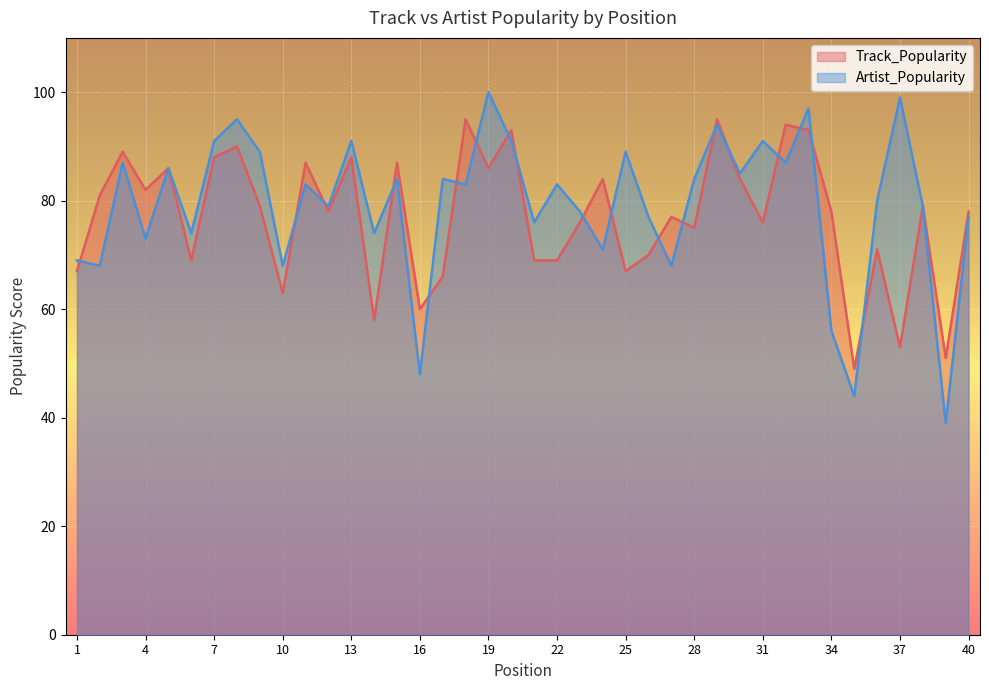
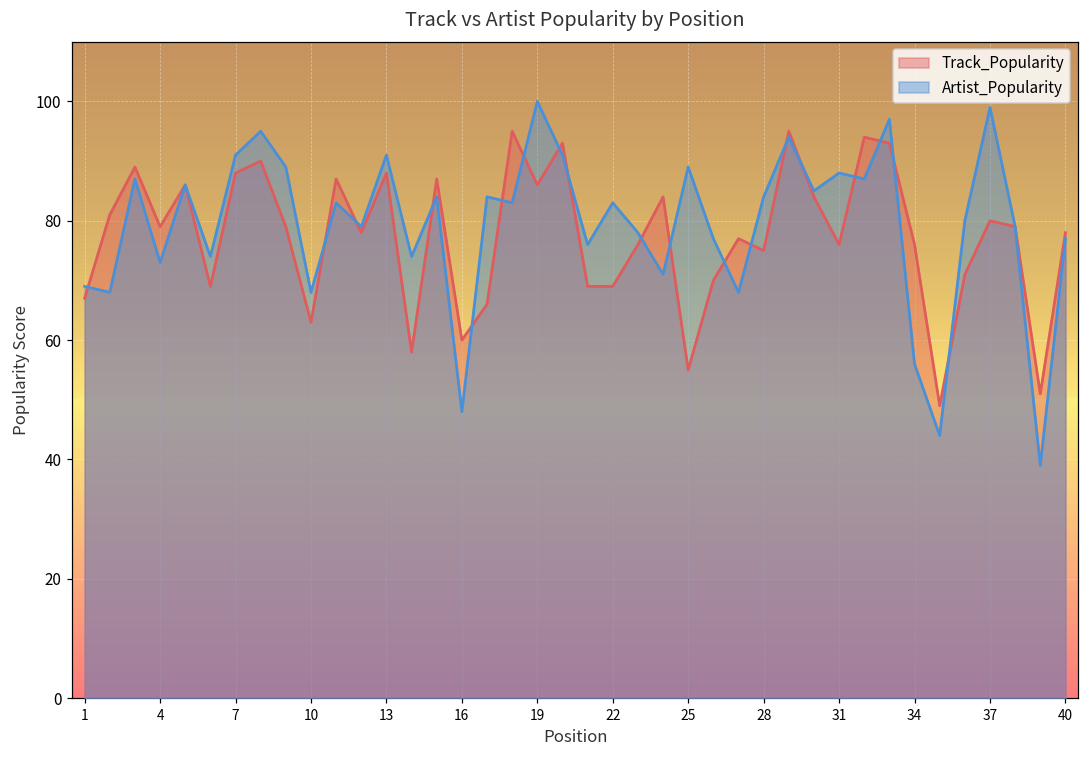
Track_Popularity, 4: 82 -> 79
Track_Popularity, 25: 67 -> 55
Artist_Popularity, 31: 91 -> 88
Track_Popularity, 34: 78 -> 76
Track_Popularity, 37: 53 -> 80
